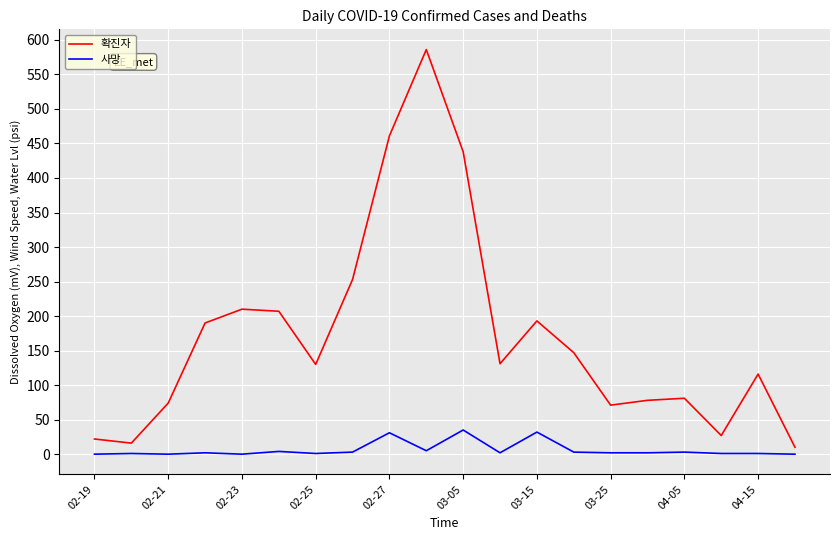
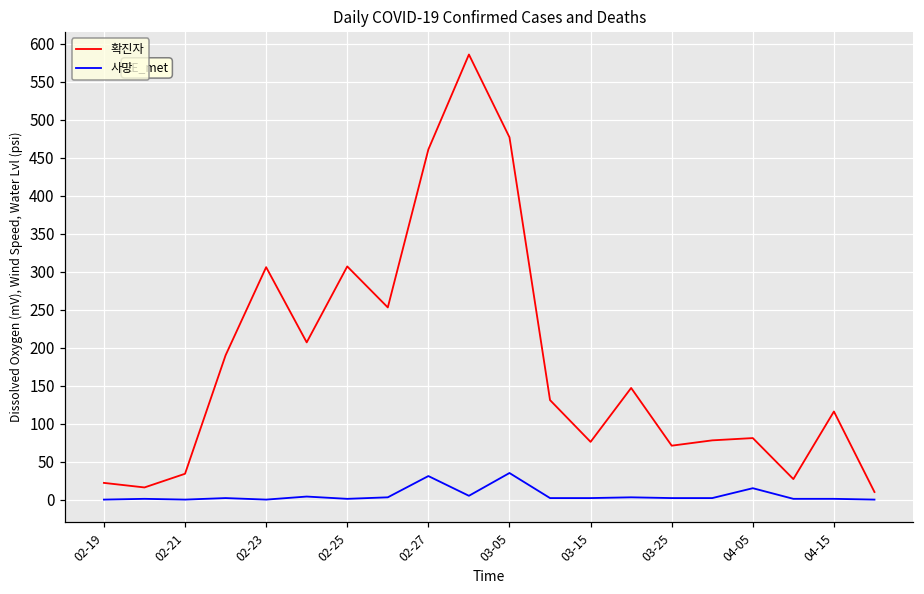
확진자, 02-21: 70 -> 30
확진자, 02-23: 210 -> 310
확진자, 02-25: 130 -> 310
확진자, 03-05: 440 -> 480
확진자, 03-15: 190 -> 80
사망, 03-15: 30 -> 0
사망, 04-05: 0 -> 20
